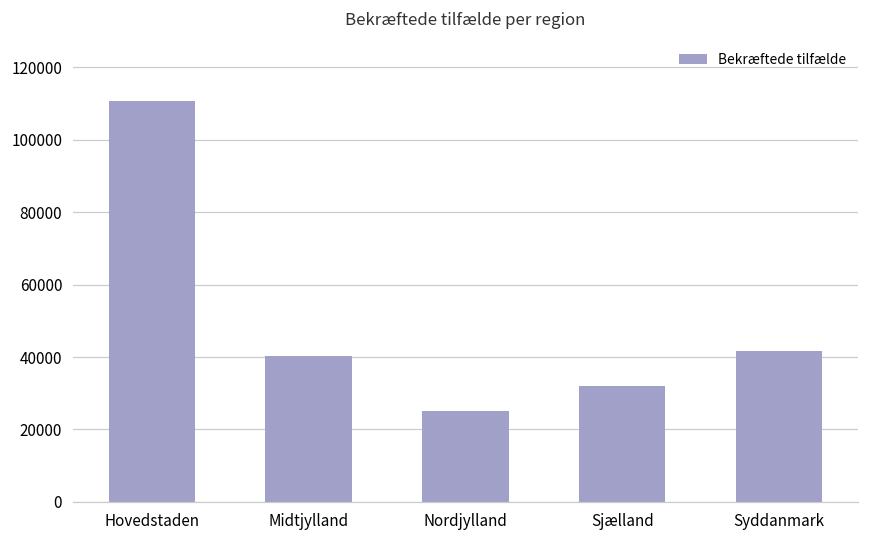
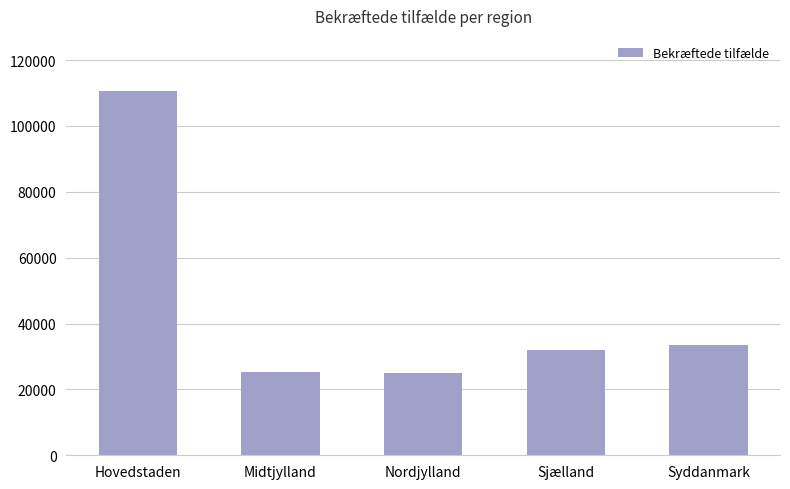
Midtjylland: 40000 -> 25000
Syddanmark: 42000 -> 34000
